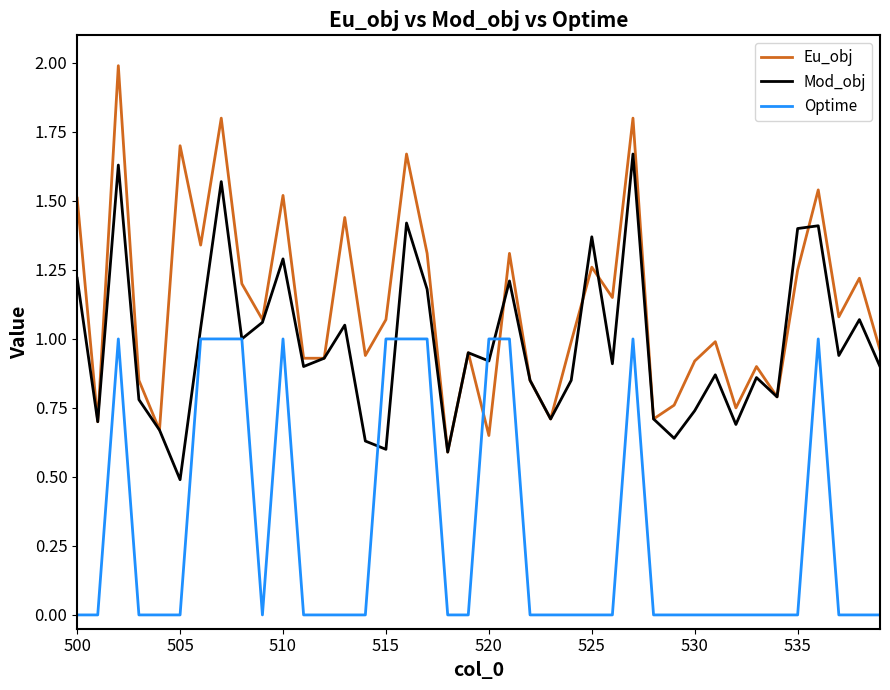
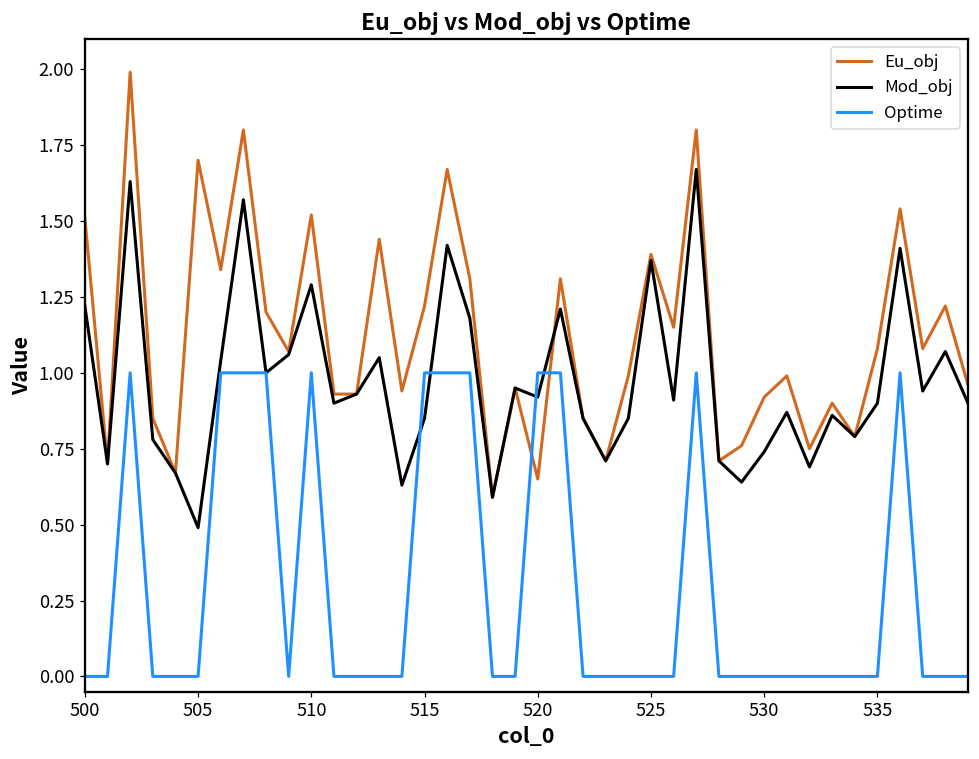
Eu_obj, 515: 1.07 -> 1.22
Mod_obj, 515: 0.60 -> 0.85
Eu_obj, 525: 1.26 -> 1.39
Eu_obj, 535: 1.25 -> 1.08
Mod_obj, 535: 1.4 -> 0.9
